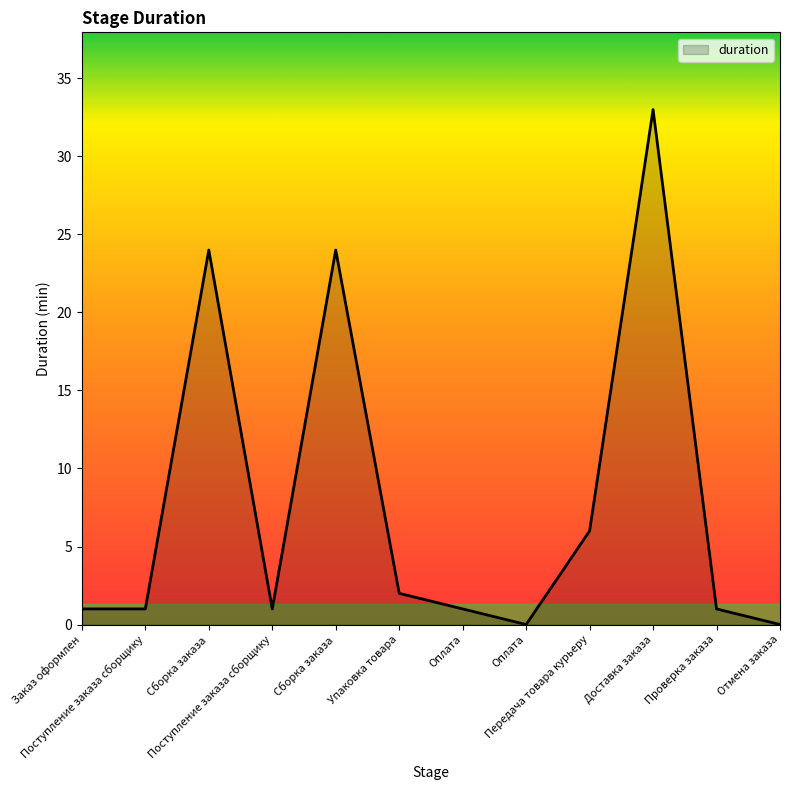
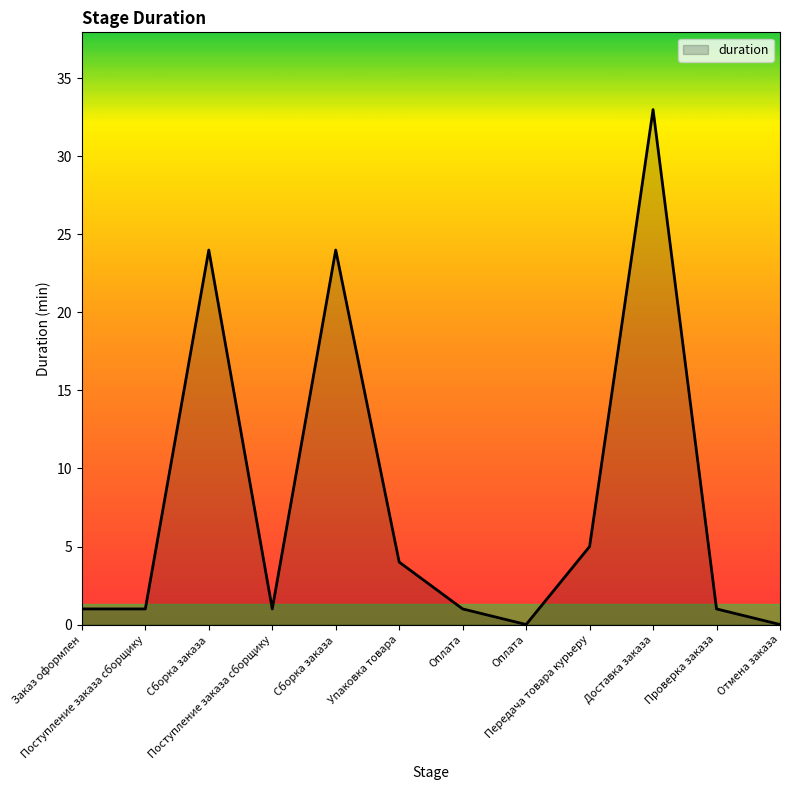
Упаковка товара: 2 -> 4
Передача товара курьеру: 6 -> 5
